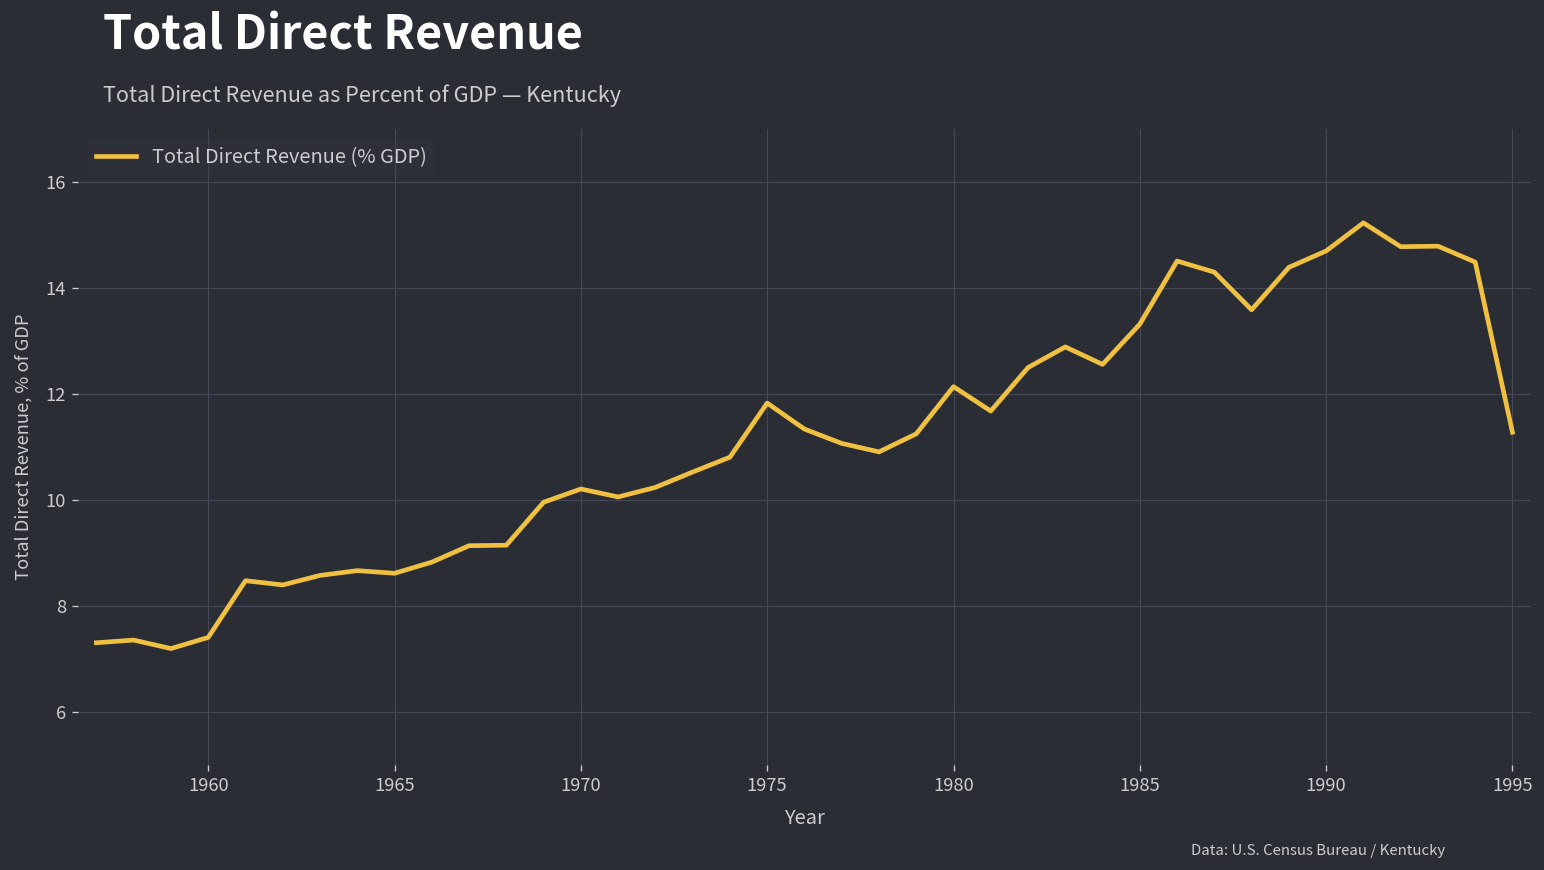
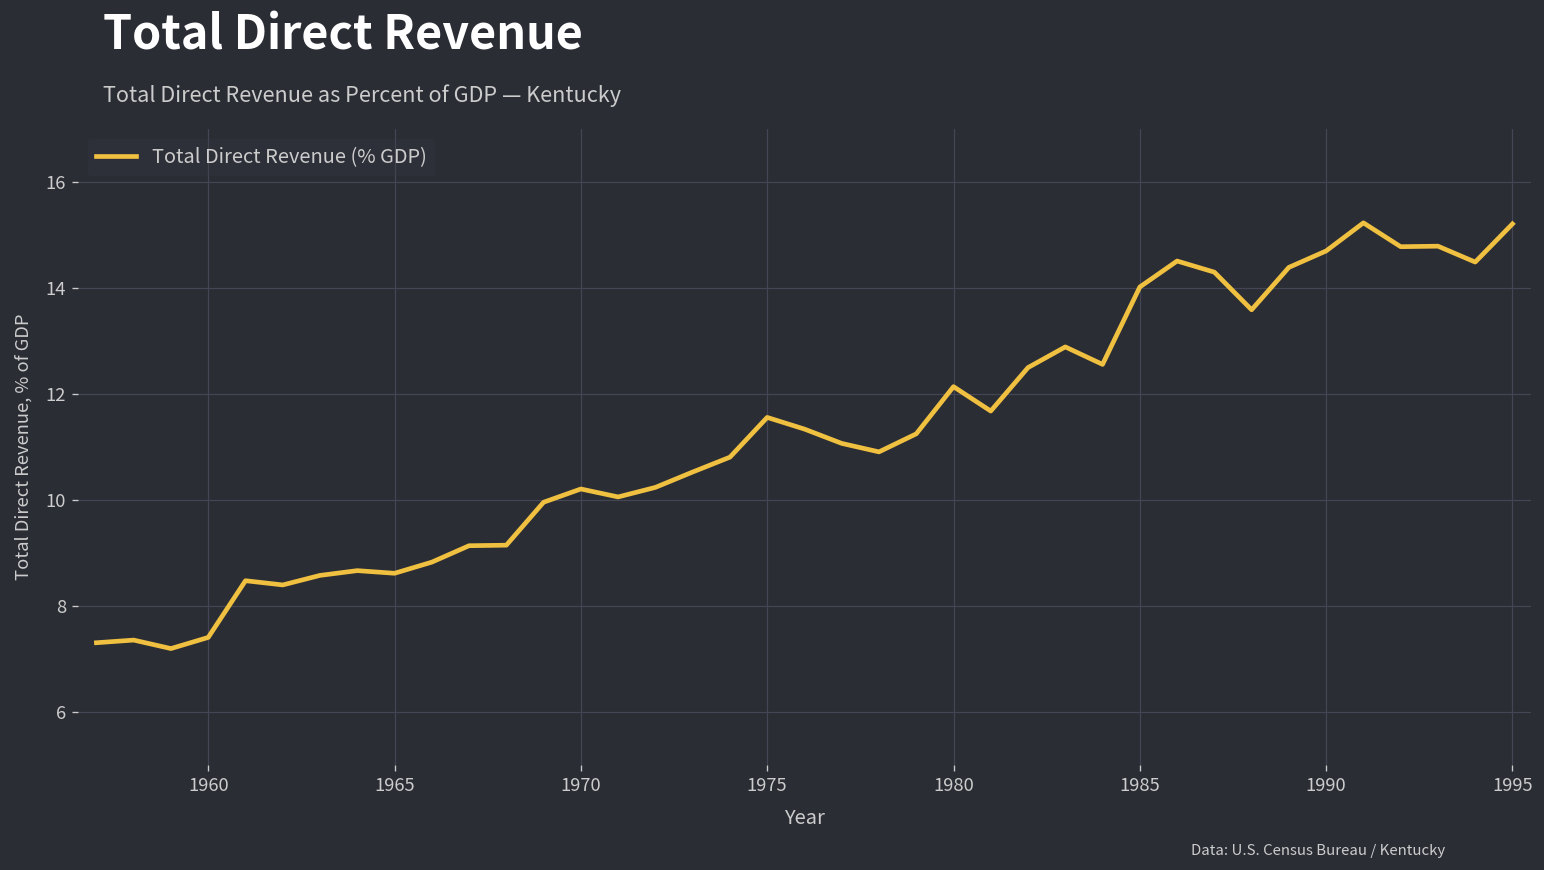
1975: 11.8 -> 11.6
1985: 13.3 -> 14.0
1995: 11.3 -> 15.2
